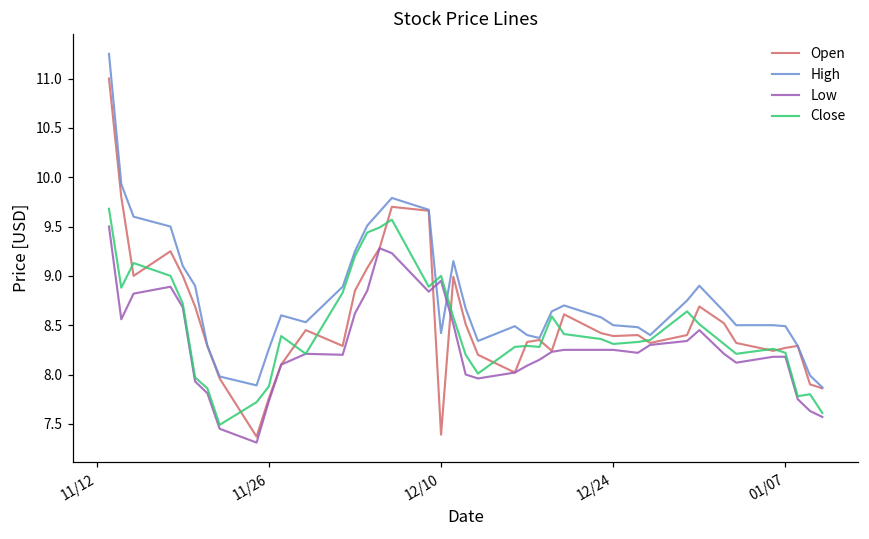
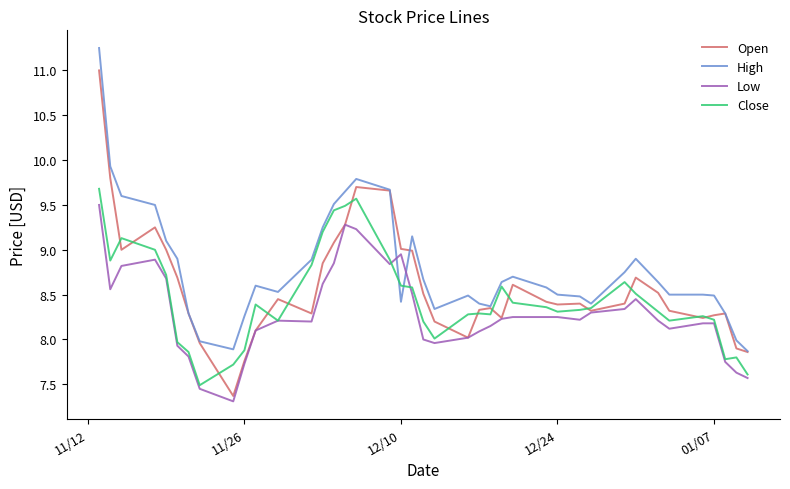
Open, 12/10: 7.4 -> 9.0
Close, 12/10: 9.0 -> 8.6
